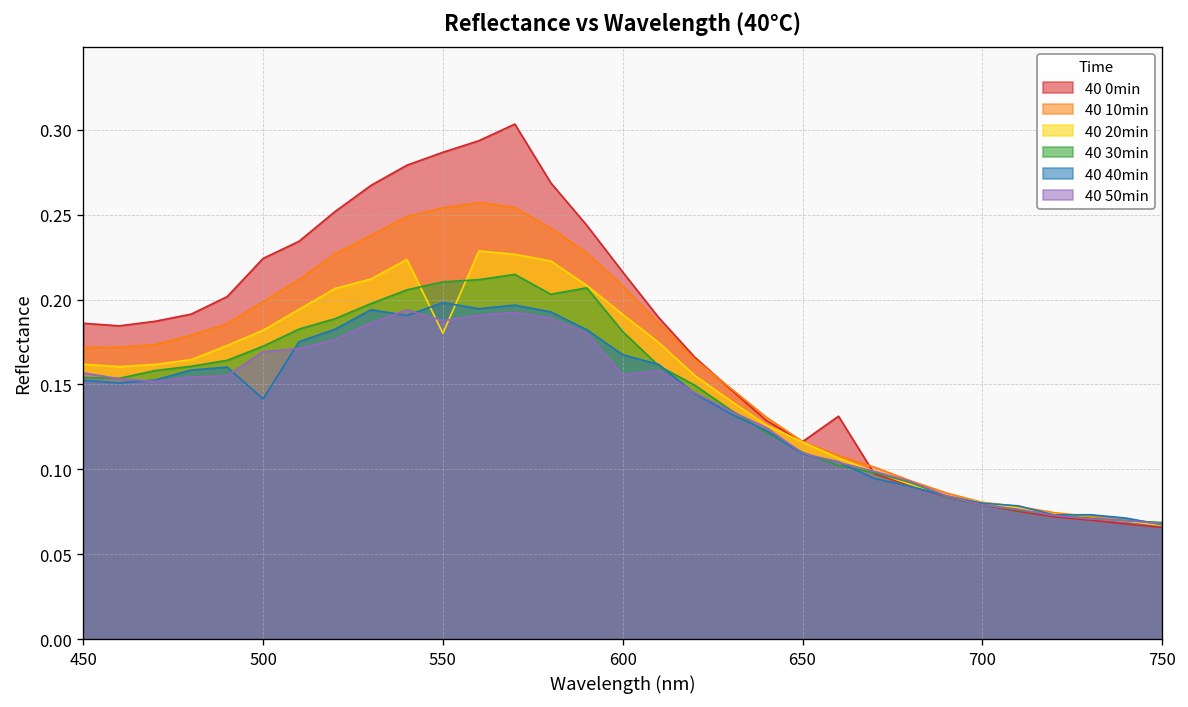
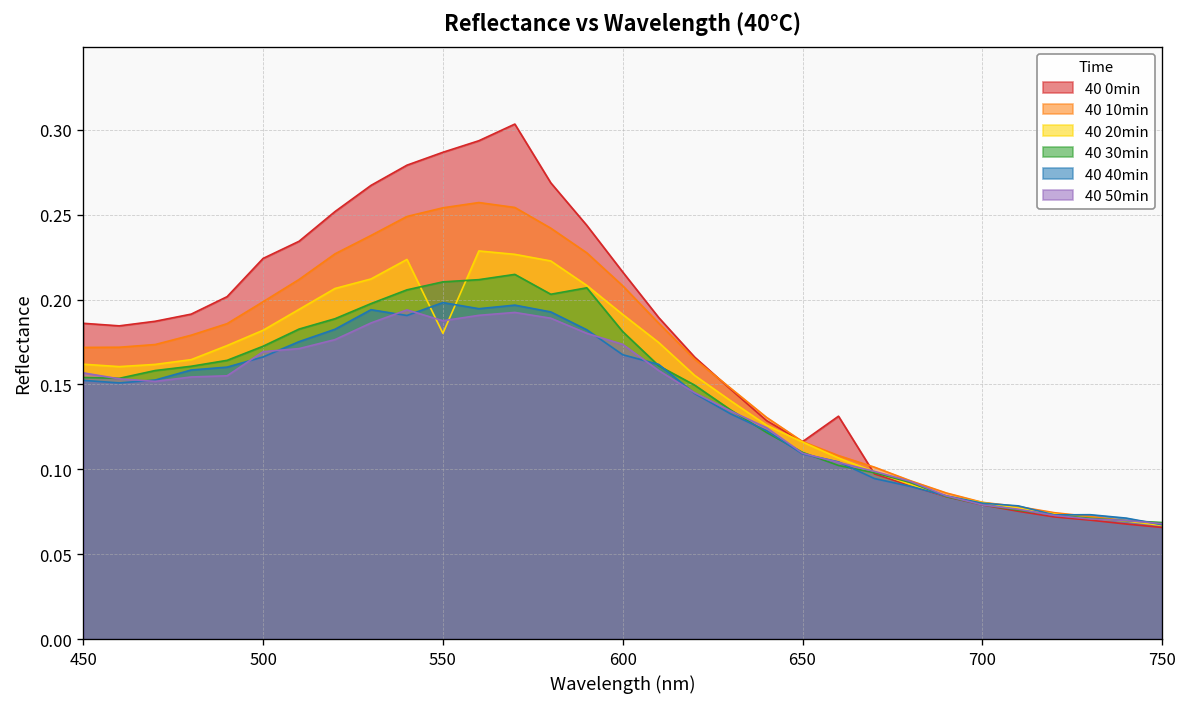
40 40min, 500: 0.142 -> 0.166
40 50min, 600: 0.156 -> 0.174
